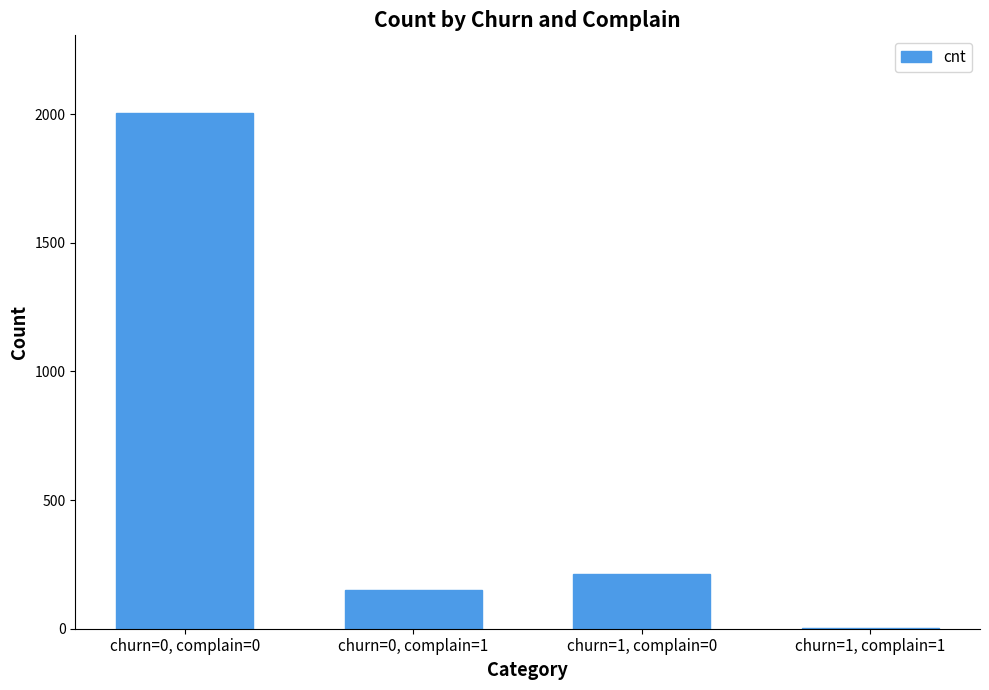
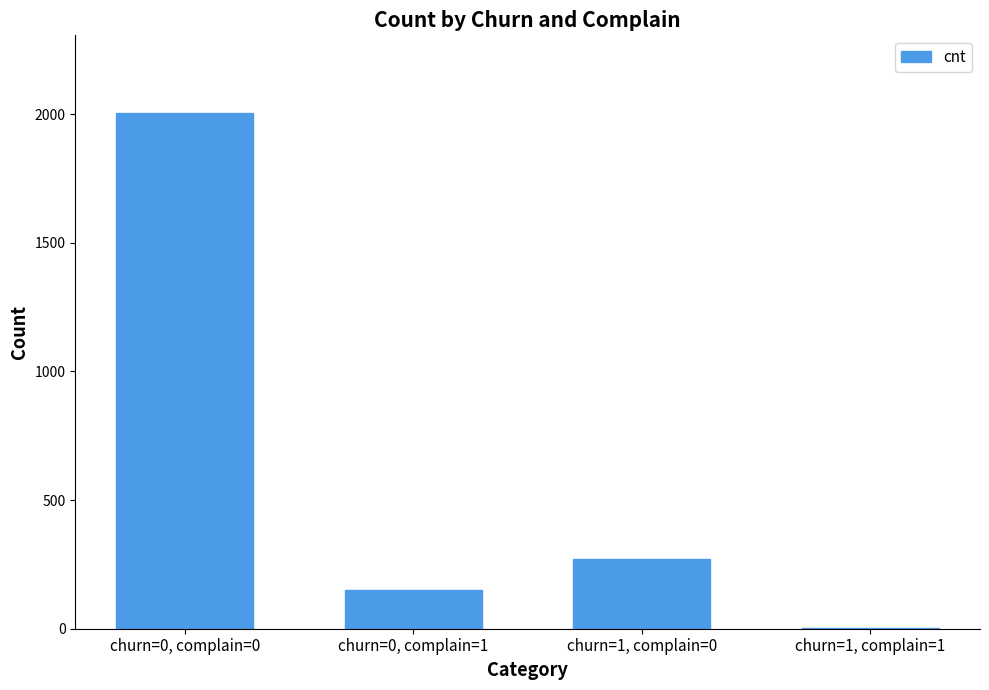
churn=1, complain=0: 210 -> 270
